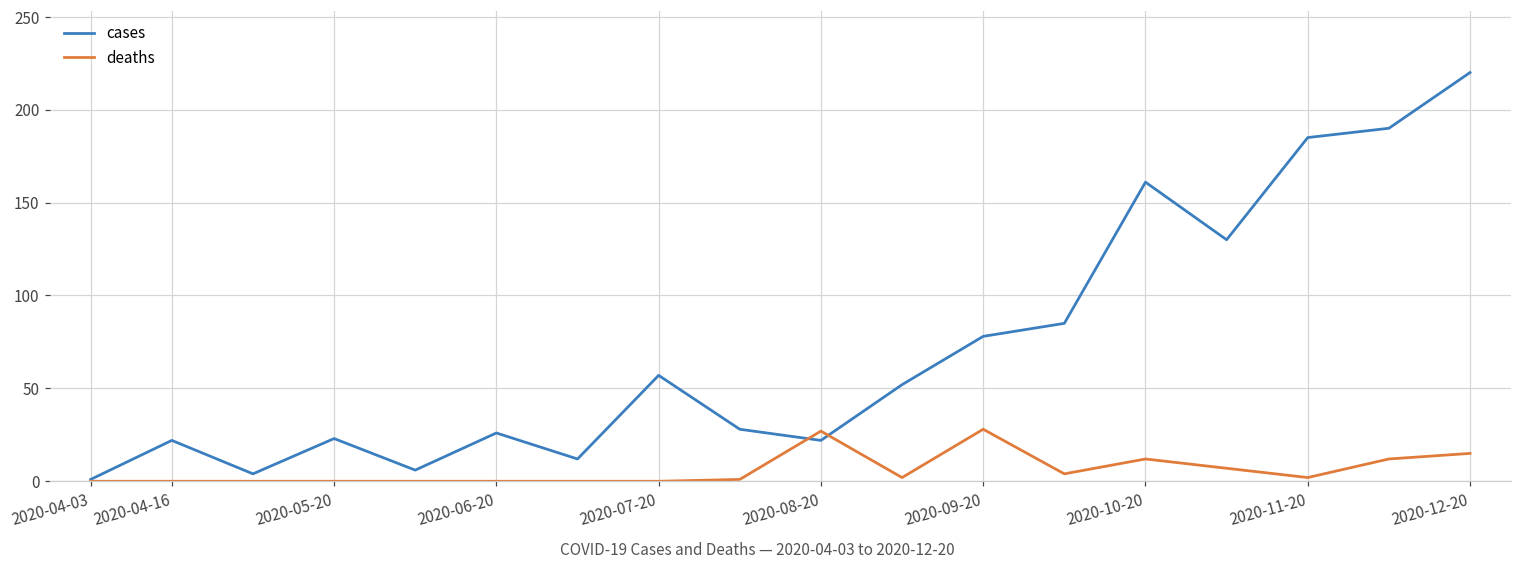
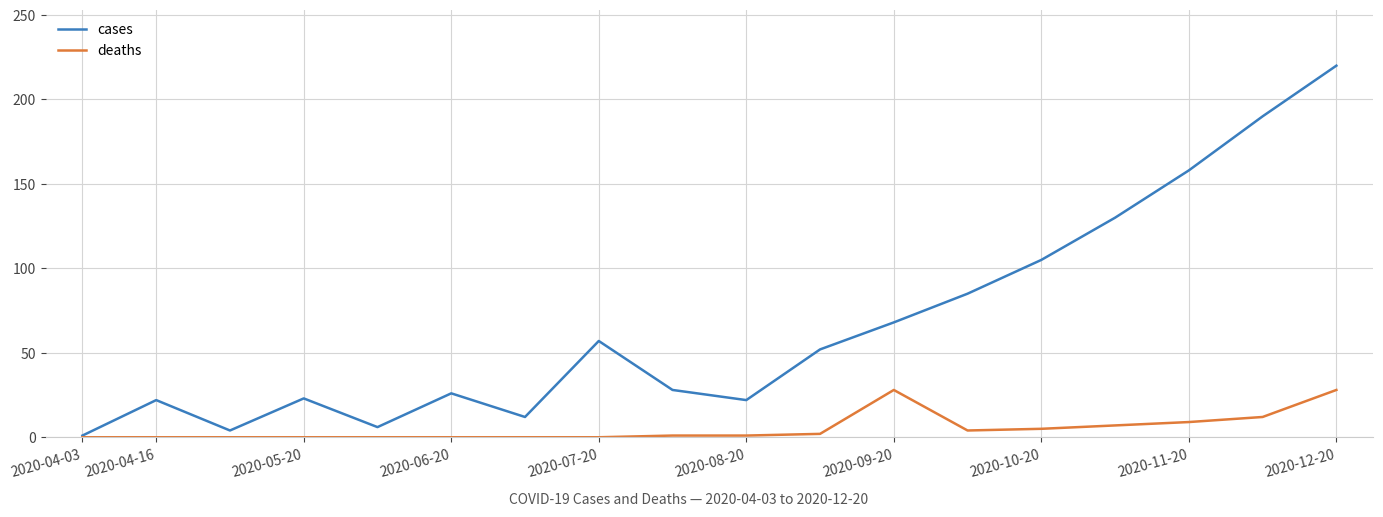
deaths, 2020-08-20: 27 -> 1
cases, 2020-09-20: 78 -> 68
cases, 2020-10-20: 161 -> 105
deaths, 2020-10-20: 12 -> 5
cases, 2020-11-20: 185 -> 158
deaths, 2020-11-20: 2 -> 9
deaths, 2020-12-20: 15 -> 28
